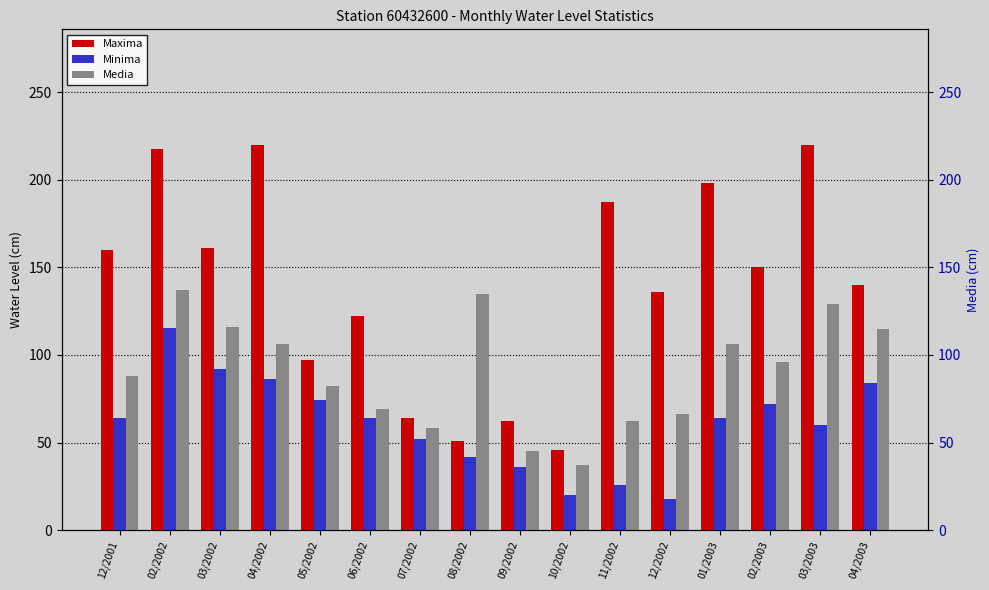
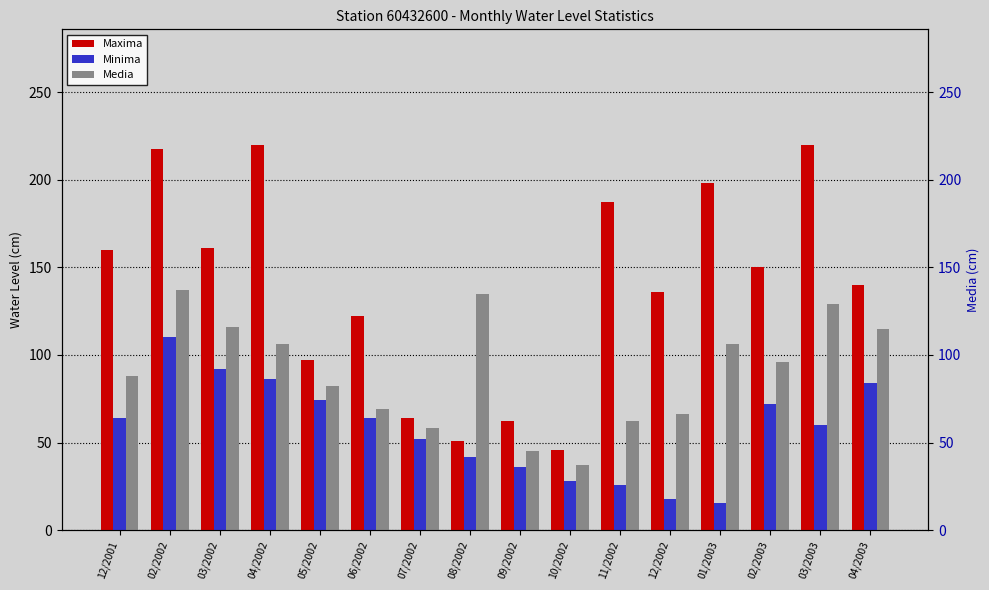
Minima, 02/2002: 115 -> 110
Minima, 10/2002: 20 -> 28
Minima, 01/2003: 64 -> 15
